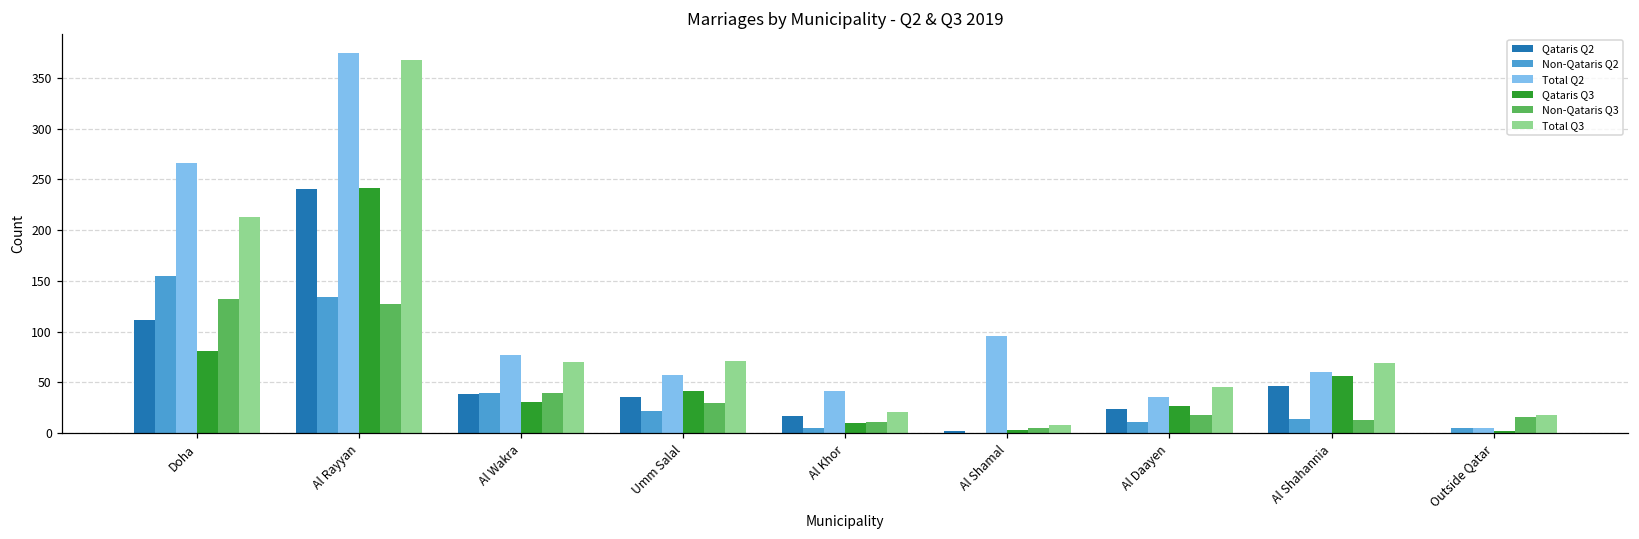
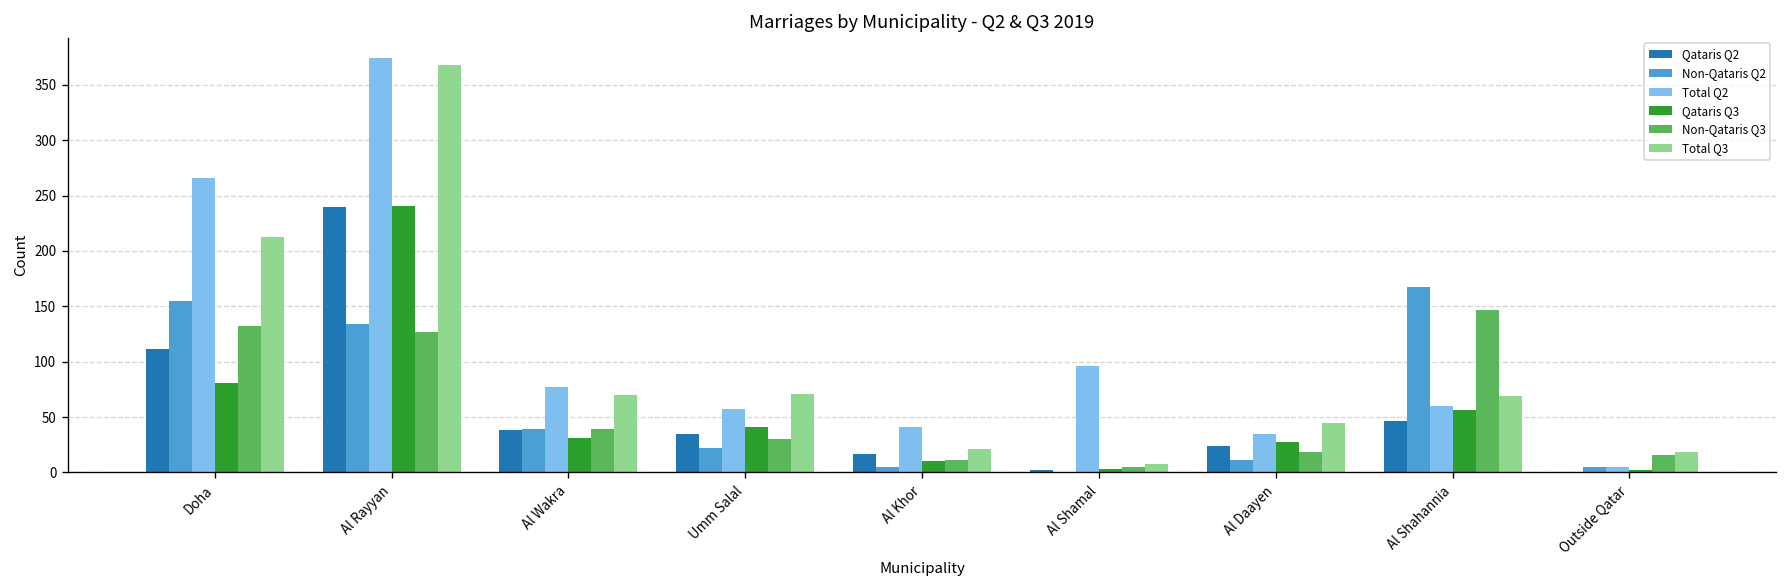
Non-Qataris Q2, Al Shahannia: 10 -> 170
Non-Qataris Q3, Al Shahannia: 10 -> 150
